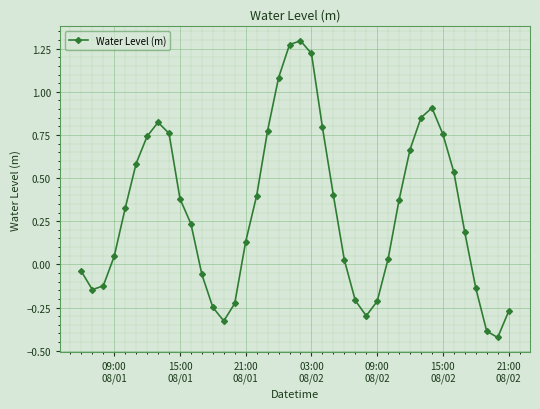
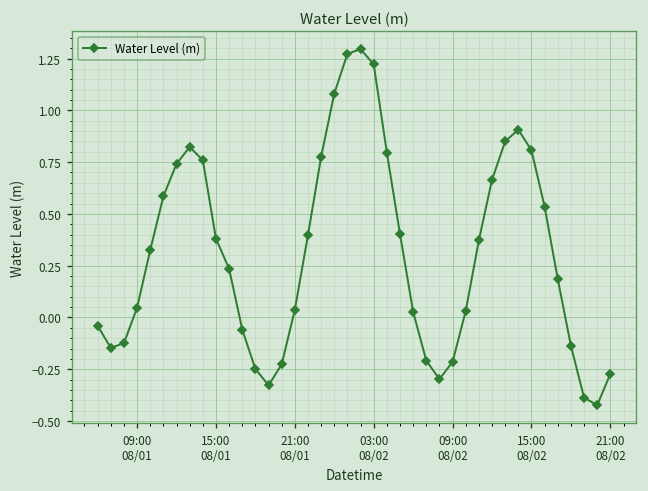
21:00 08/01: 0.13 -> 0.04
15:00 08/02: 0.75 -> 0.81
